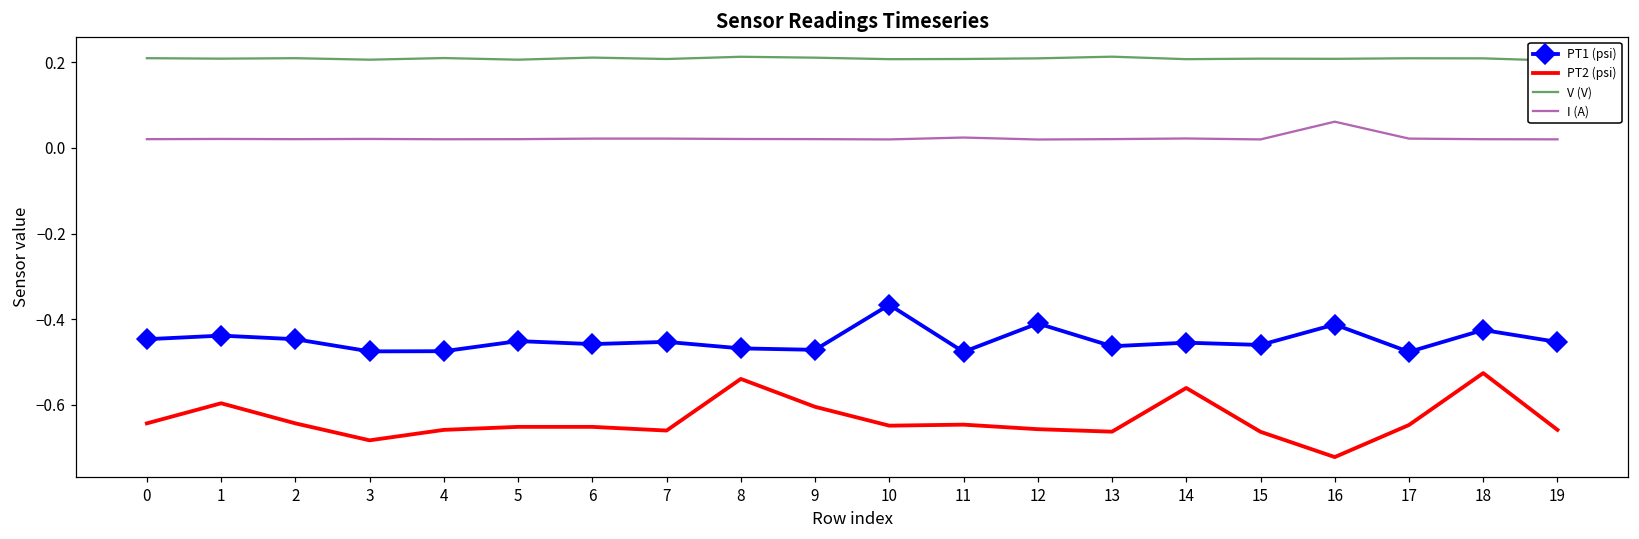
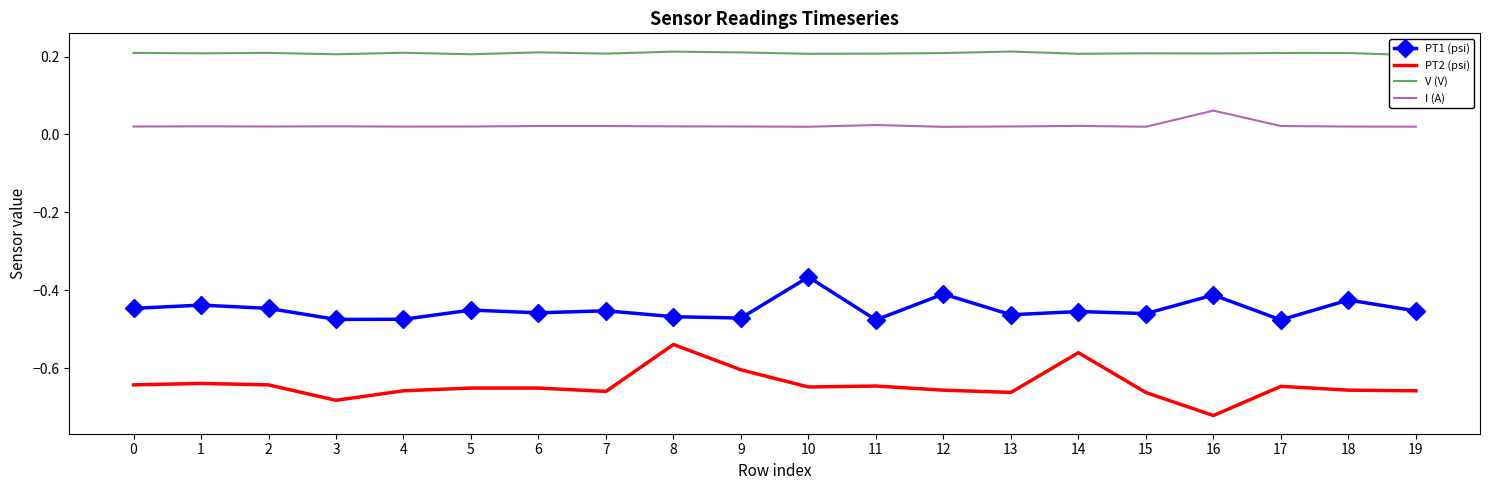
PT2 (psi), 1: -0.60 -> -0.64
PT2 (psi), 18: -0.53 -> -0.66
